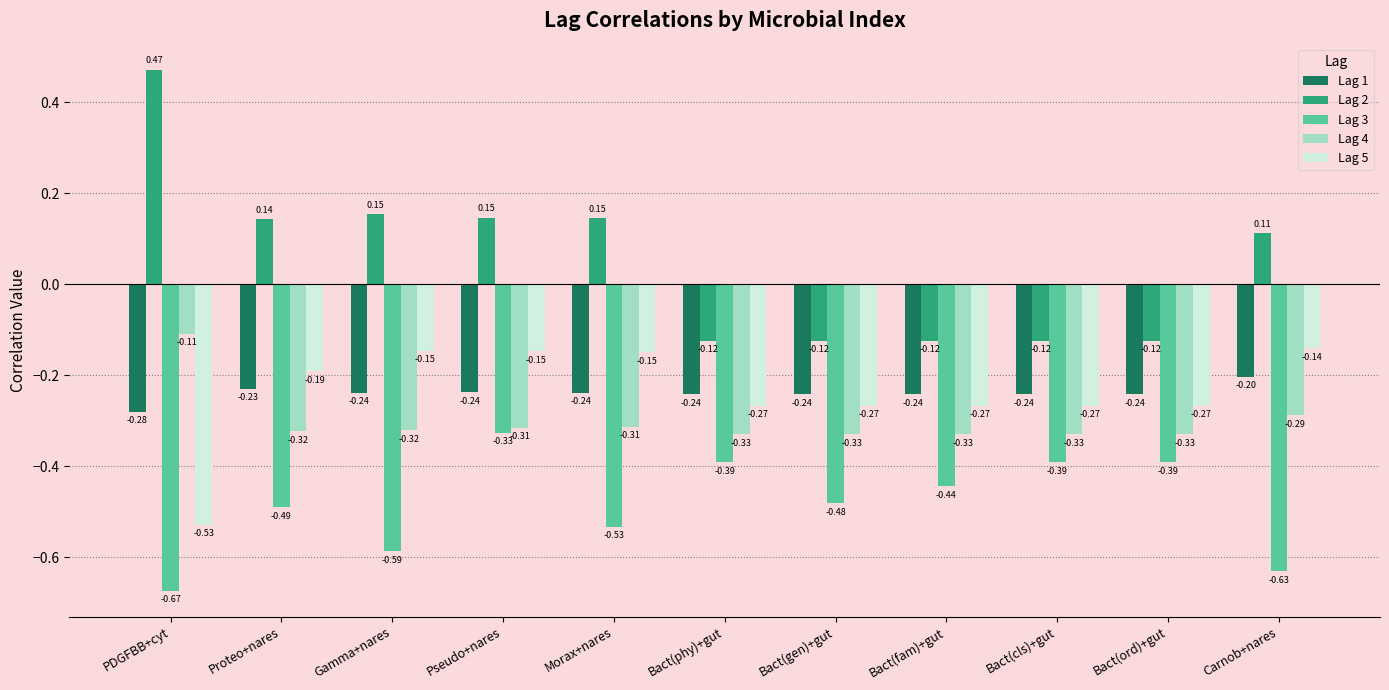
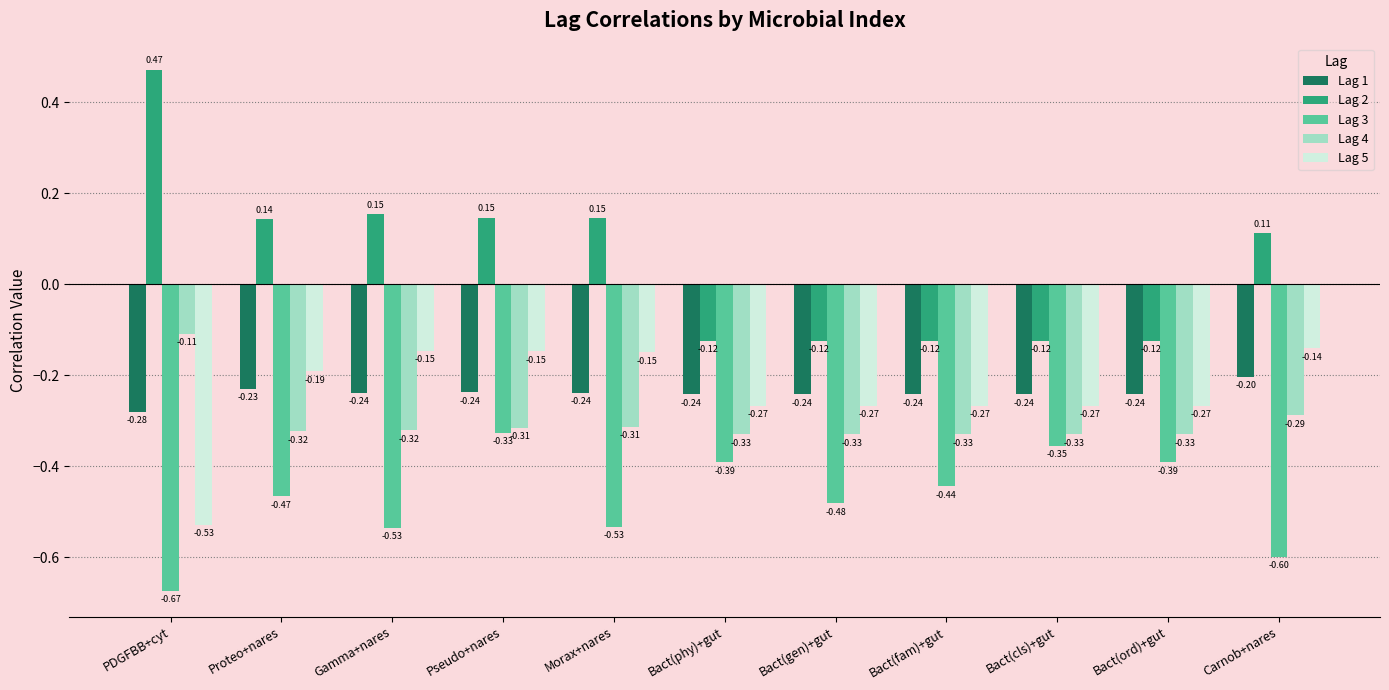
Lag 3, Proteo+nares: -0.49 -> -0.47
Lag 3, Gamma+nares: -0.59 -> -0.53
Lag 3, Bact(cls)+gut: -0.39 -> -0.35
Lag 3, Carnob+nares: -0.63 -> -0.60
